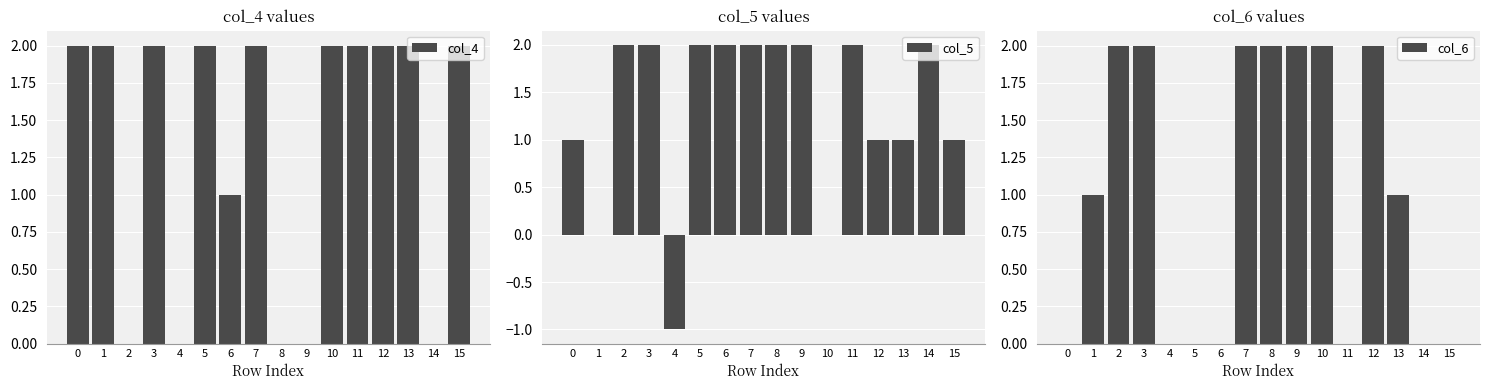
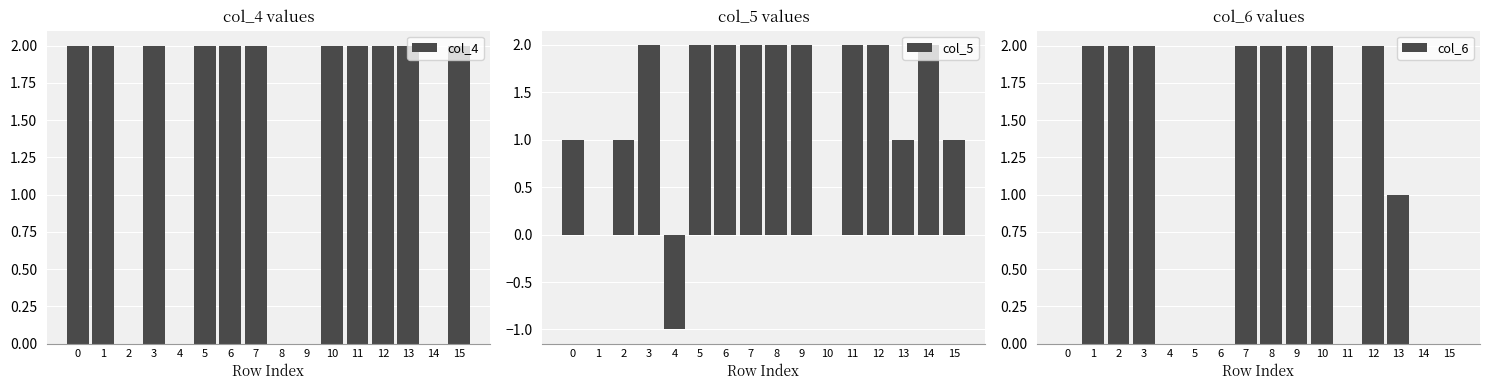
col_4 values, 6: 1 -> 2
col_5 values, 2: 2 -> 1
col_5 values, 12: 1 -> 2
col_6 values, 1: 1 -> 2
